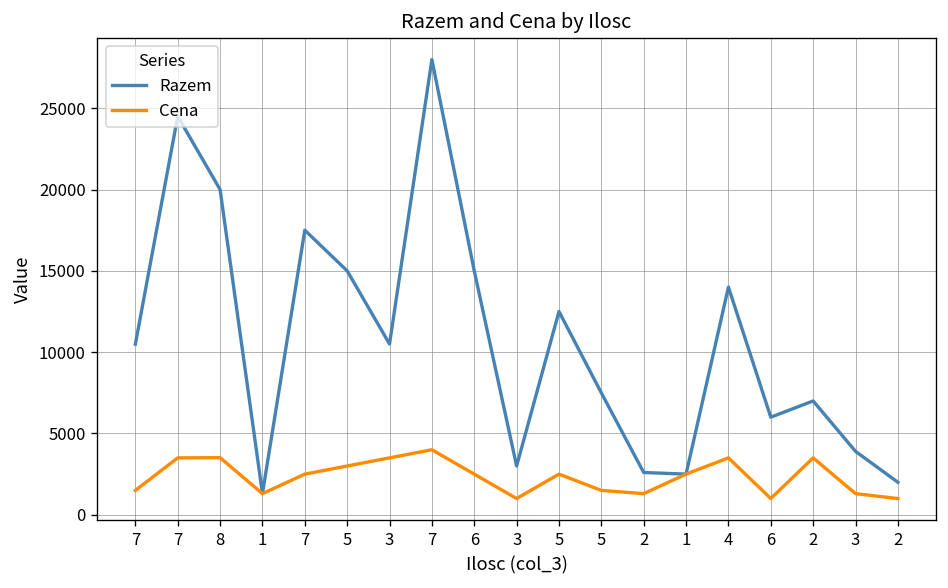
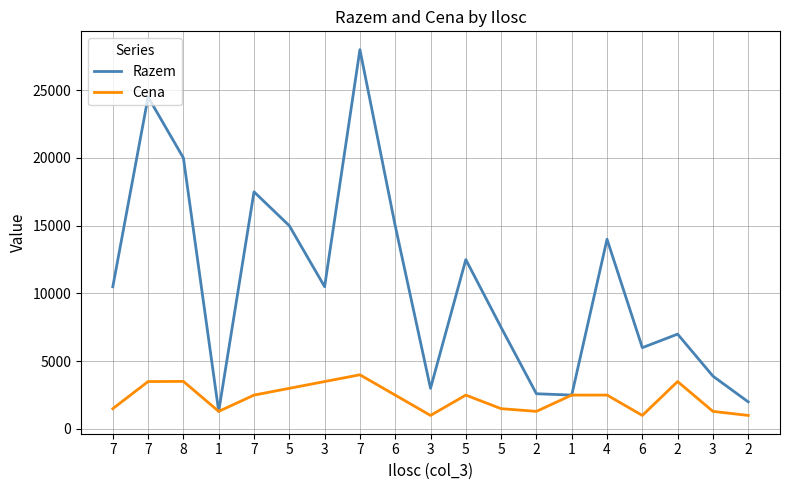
Cena, 4: 3500 -> 2500
